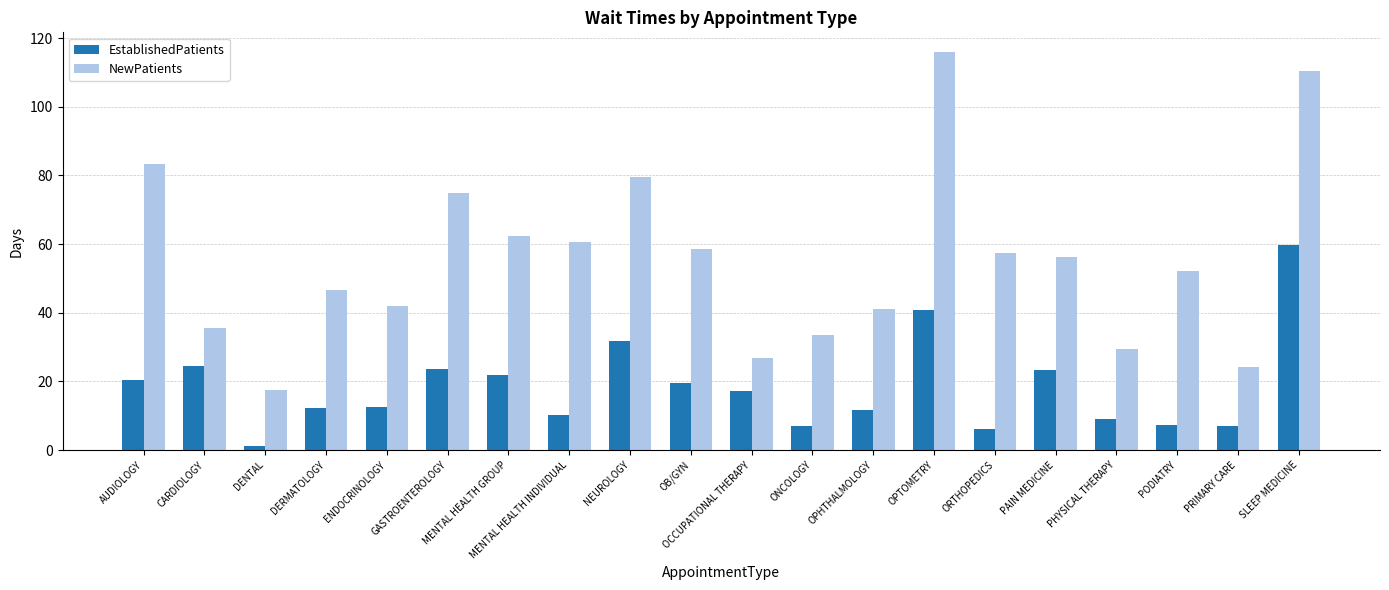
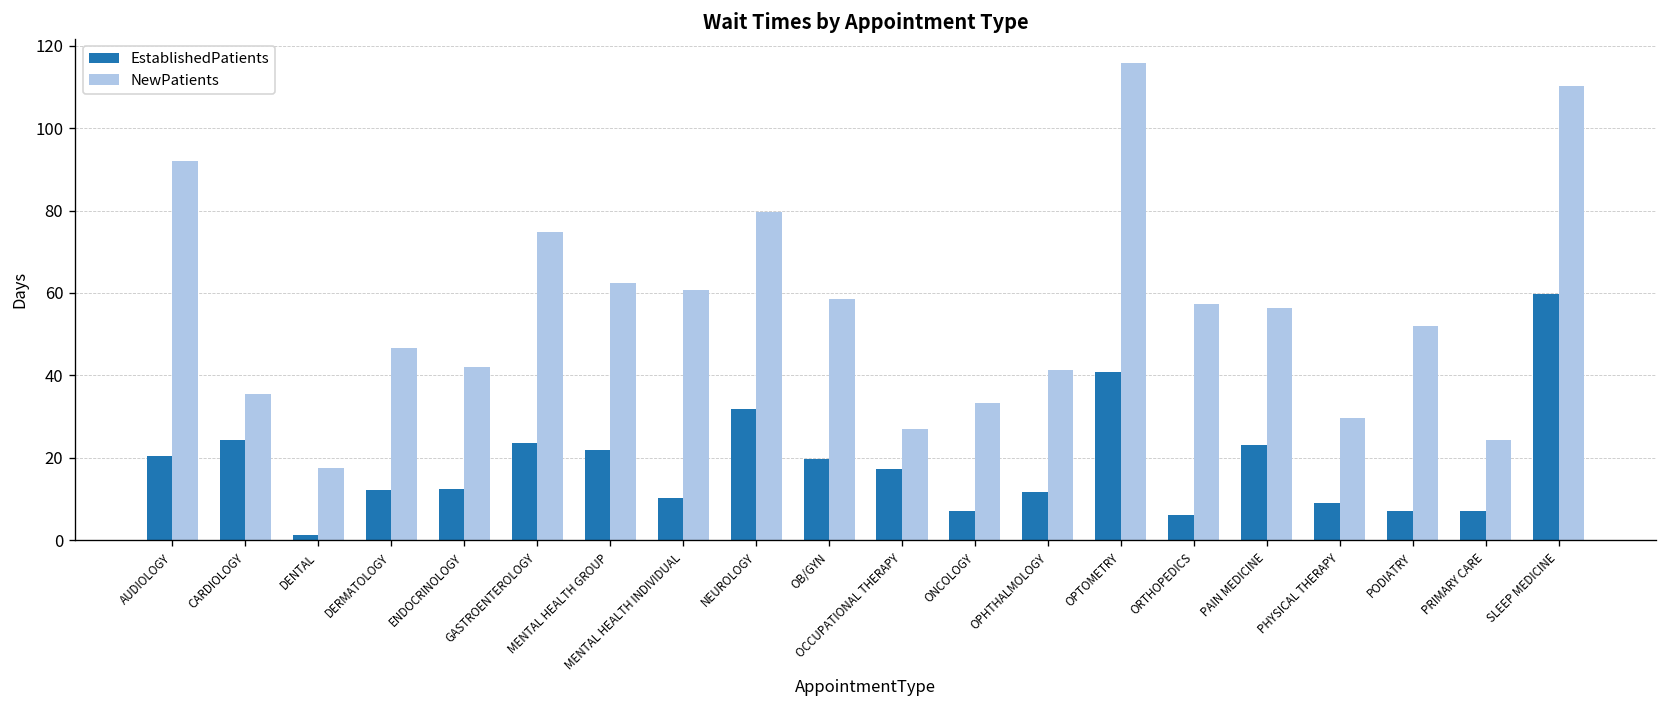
NewPatients, AUDIOLOGY: 83 -> 92
